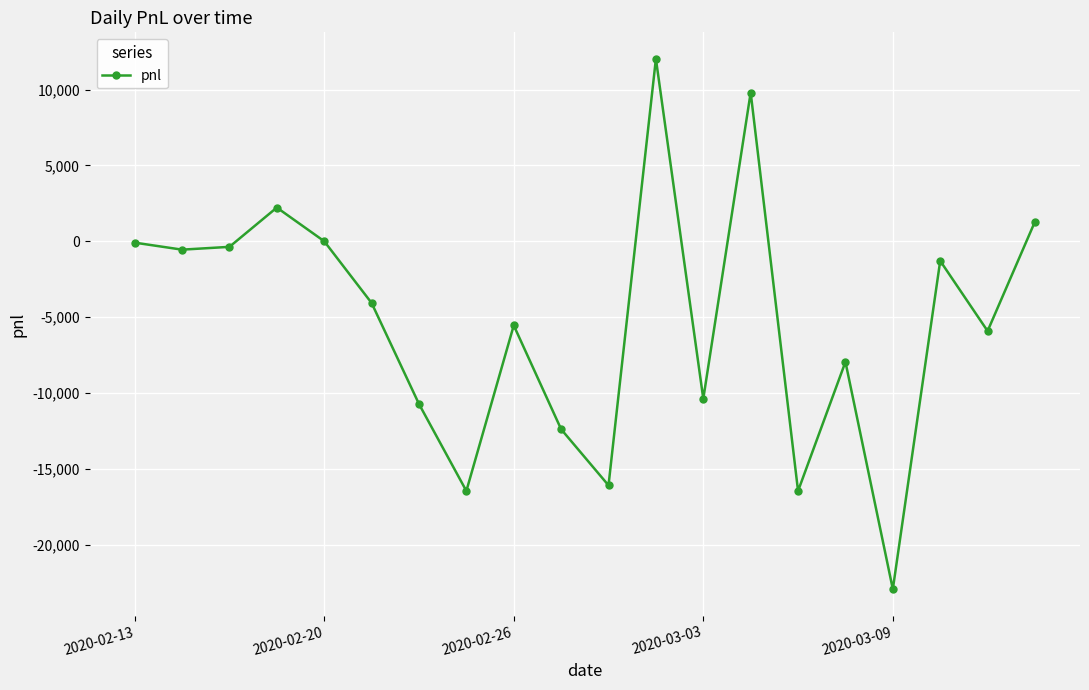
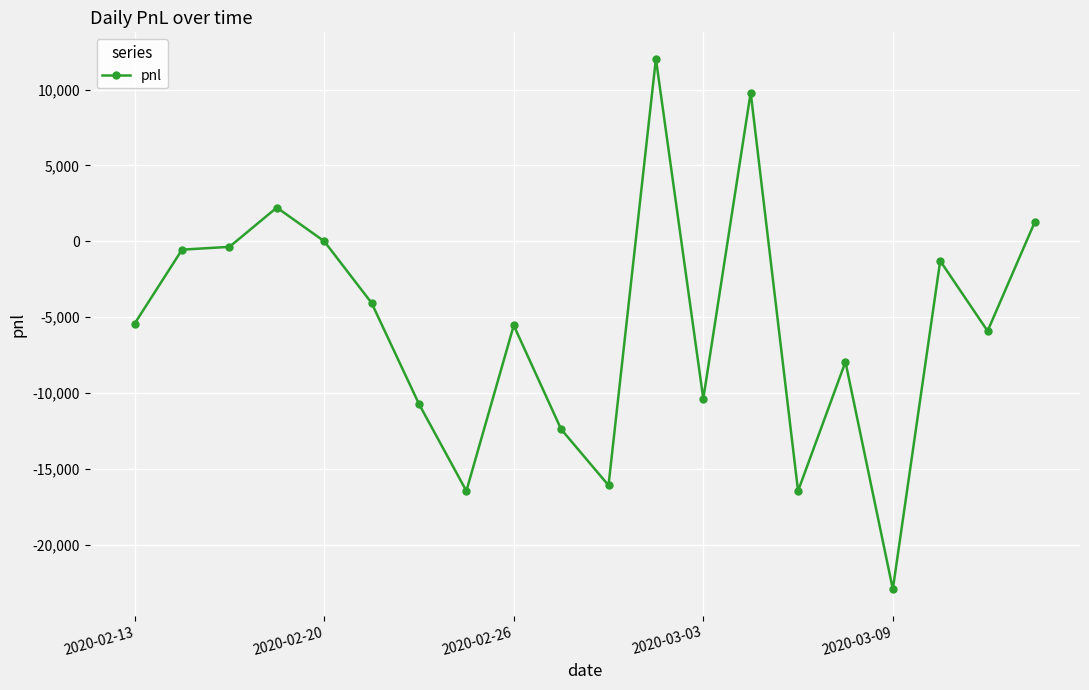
2020-02-13: -100 -> -5,400
